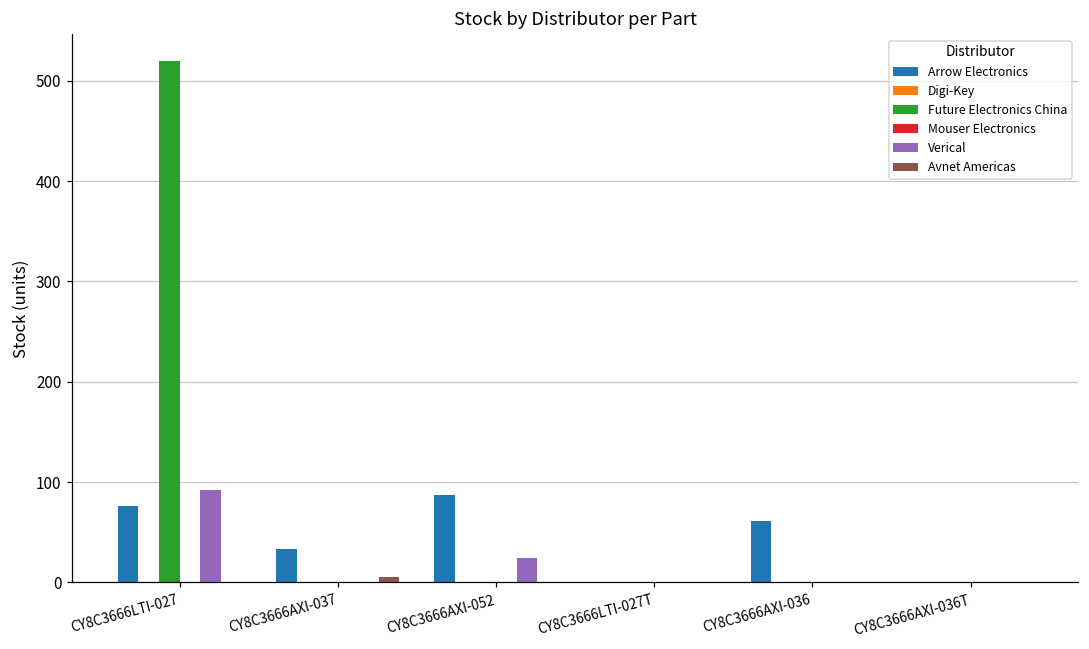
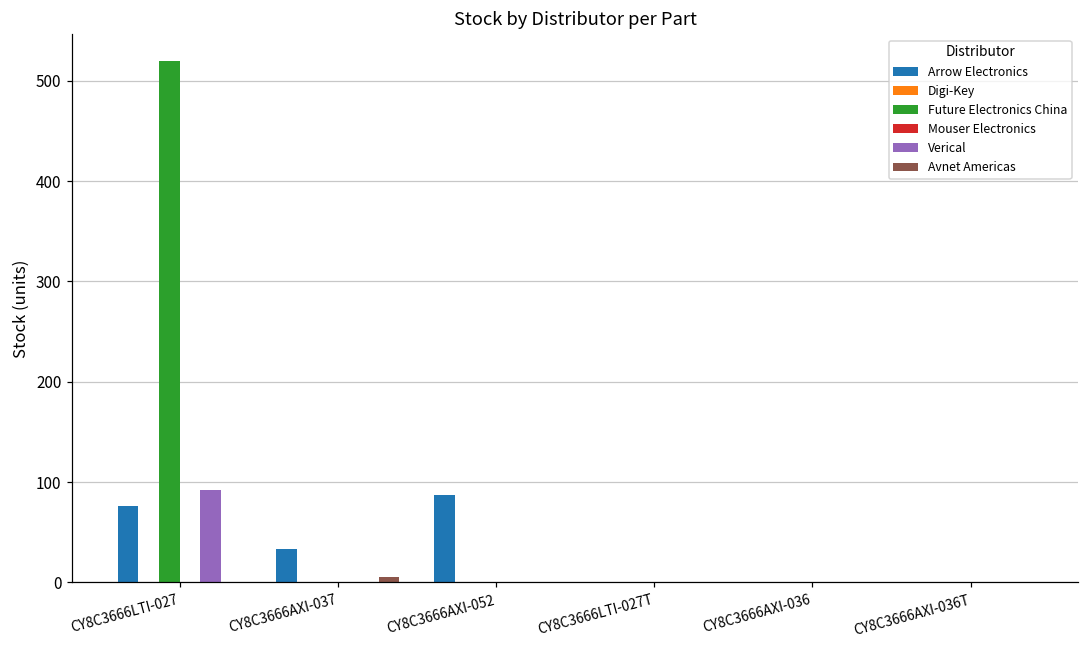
Verical, CY8C3666AXI-052: 20 -> 0
Arrow Electronics, CY8C3666AXI-036: 60 -> 0
